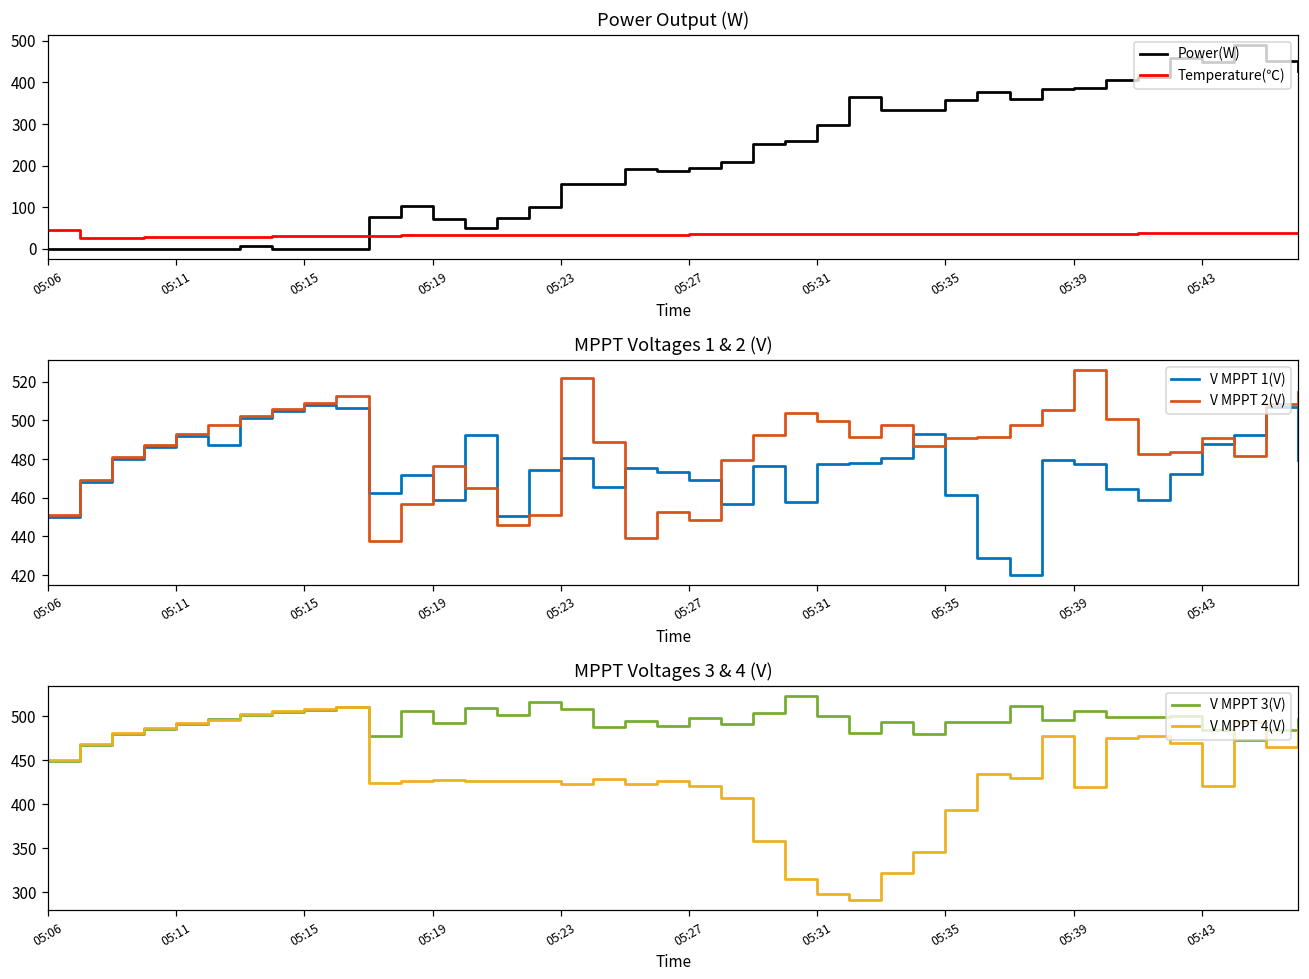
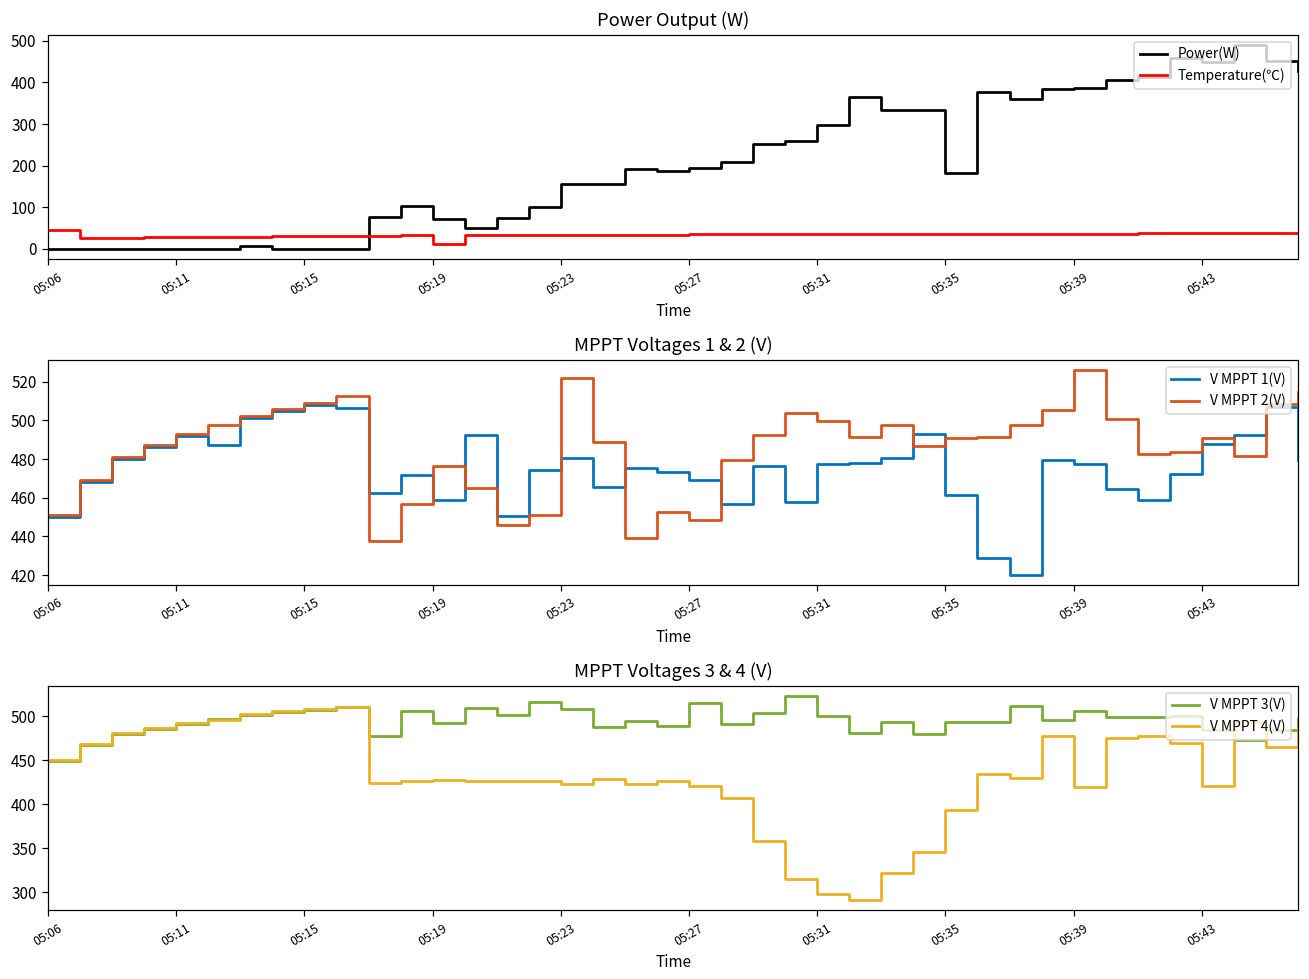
Power Output (W), Temperature(℃), 05:19: 30 -> 10
Power Output (W), Power(W), 05:35: 360 -> 180
MPPT Voltages 3 & 4 (V), V MPPT 3(V), 05:27: 500 -> 520
